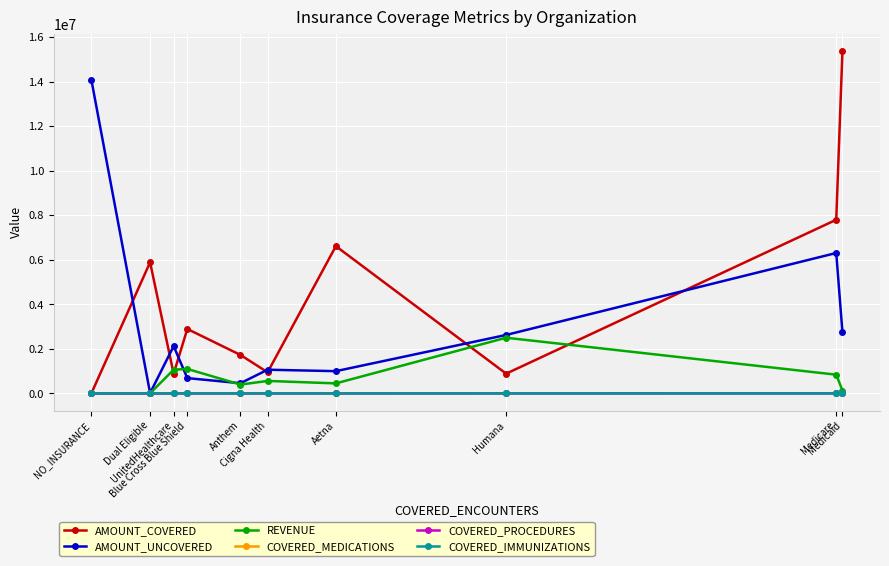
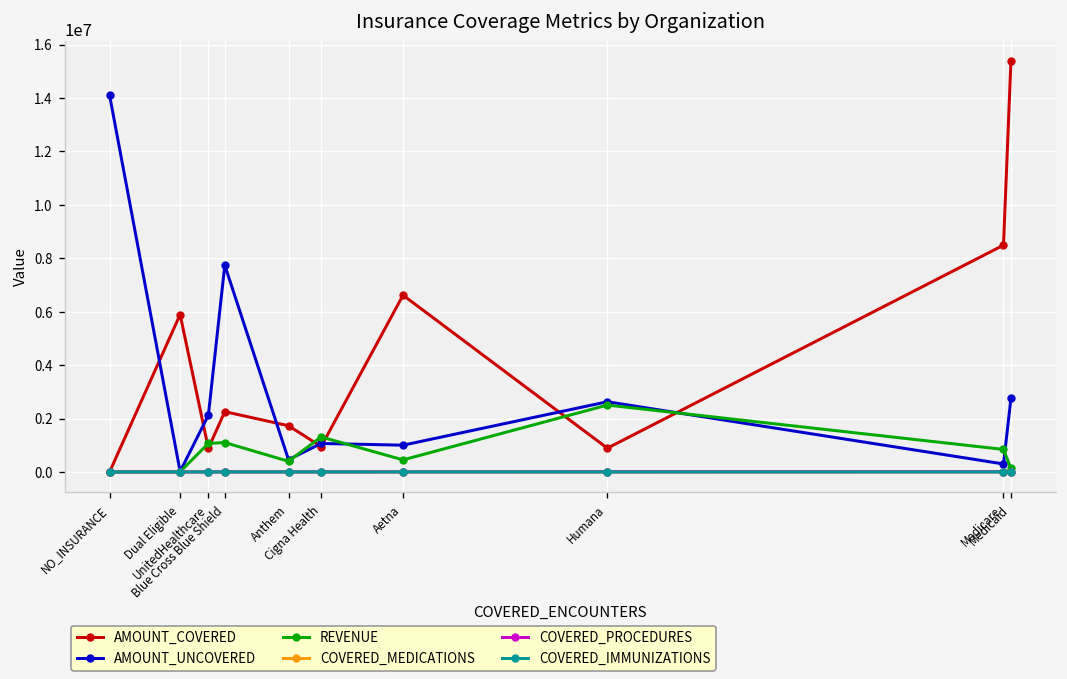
AMOUNT_COVERED, Blue Cross Blue Shield: 2900000 -> 2300000
AMOUNT_UNCOVERED, Blue Cross Blue Shield: 700000 -> 7700000
REVENUE, Cigna Health: 600000 -> 1300000
AMOUNT_COVERED, Medicare: 7800000 -> 8500000
AMOUNT_UNCOVERED, Medicare: 6300000 -> 300000
